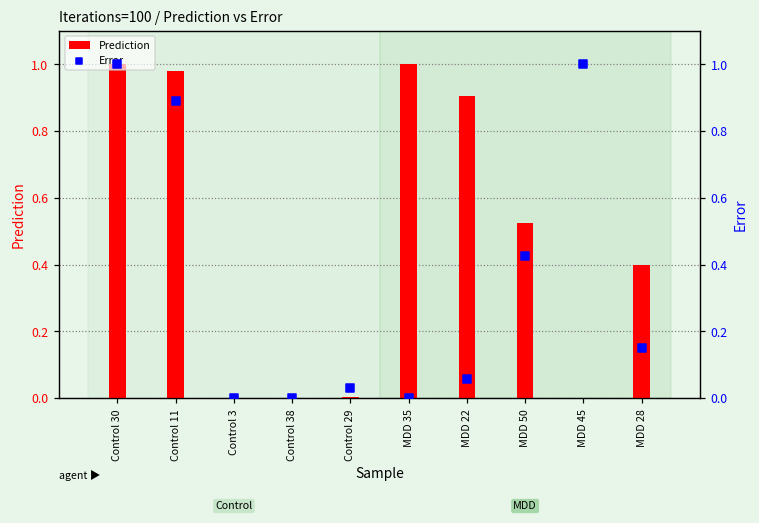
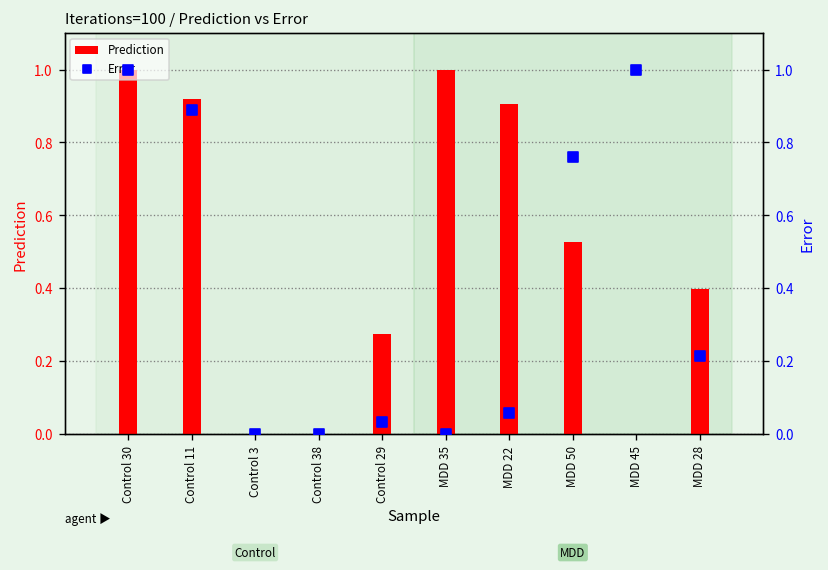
Prediction, Control 11: 0.98 -> 0.92
Prediction, Control 29: 0.00 -> 0.28
Error, MDD 50: 0.42 -> 0.76
Error, MDD 28: 0.15 -> 0.21
